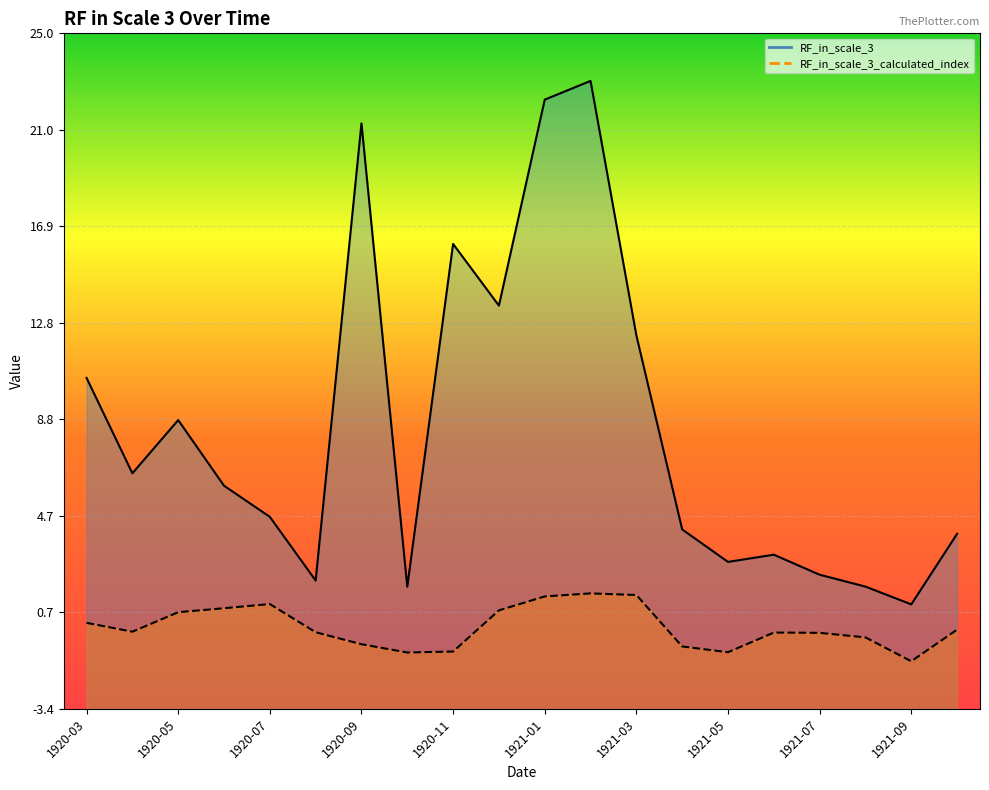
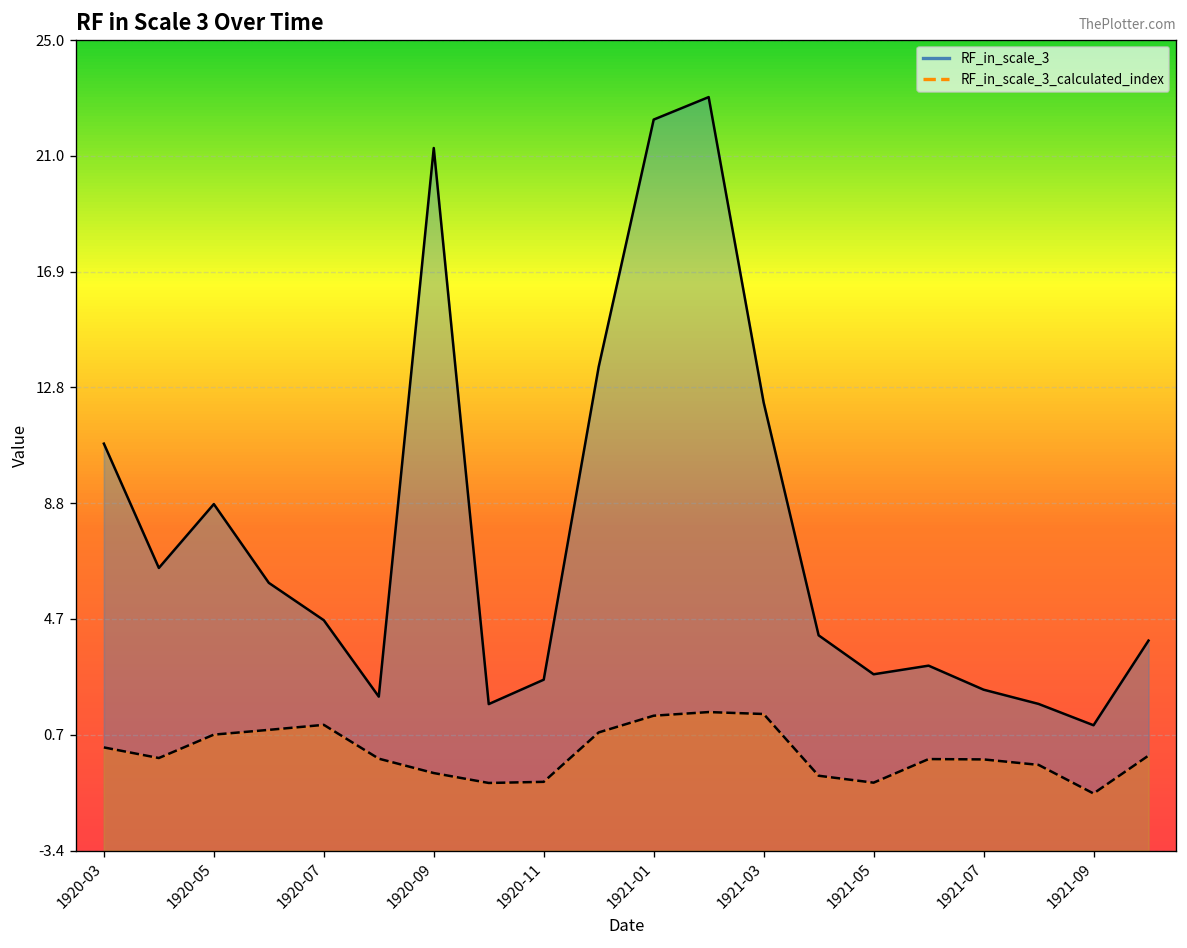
RF_in_scale_3, 1920-03: 10.5 -> 10.9
RF_in_scale_3, 1920-11: 16.2 -> 2.6
